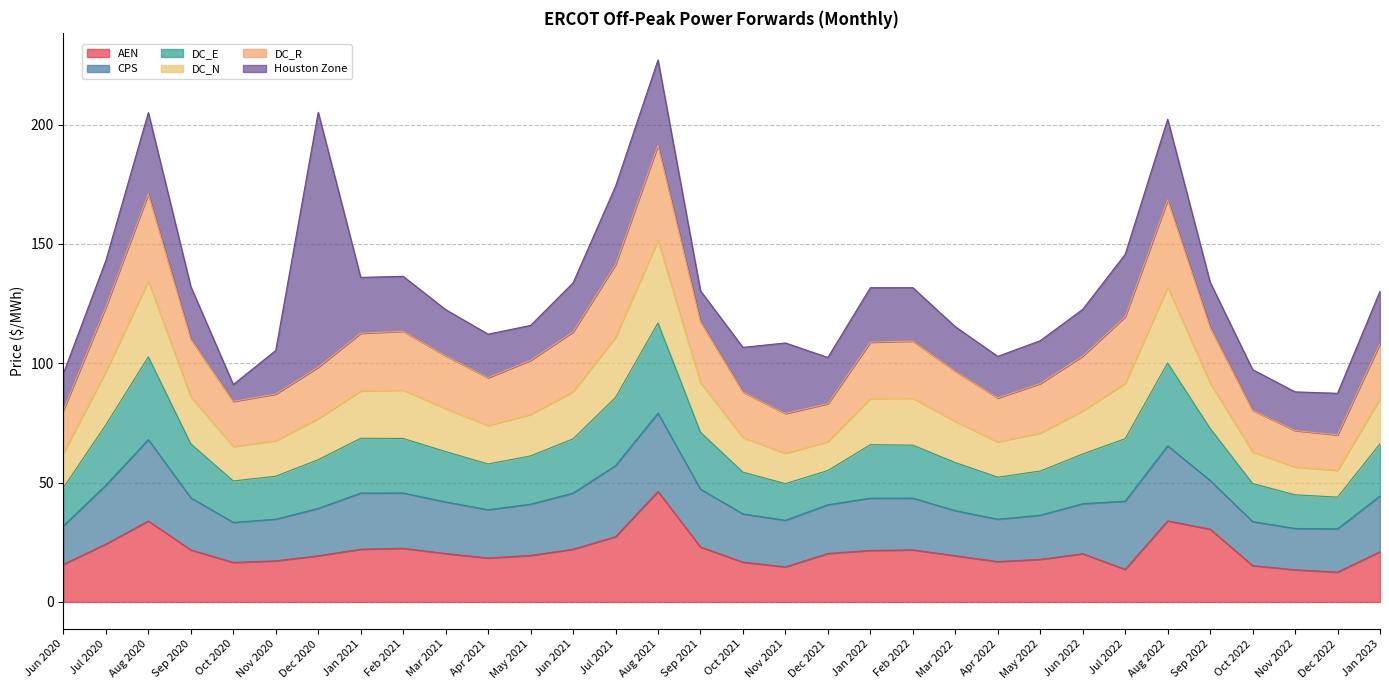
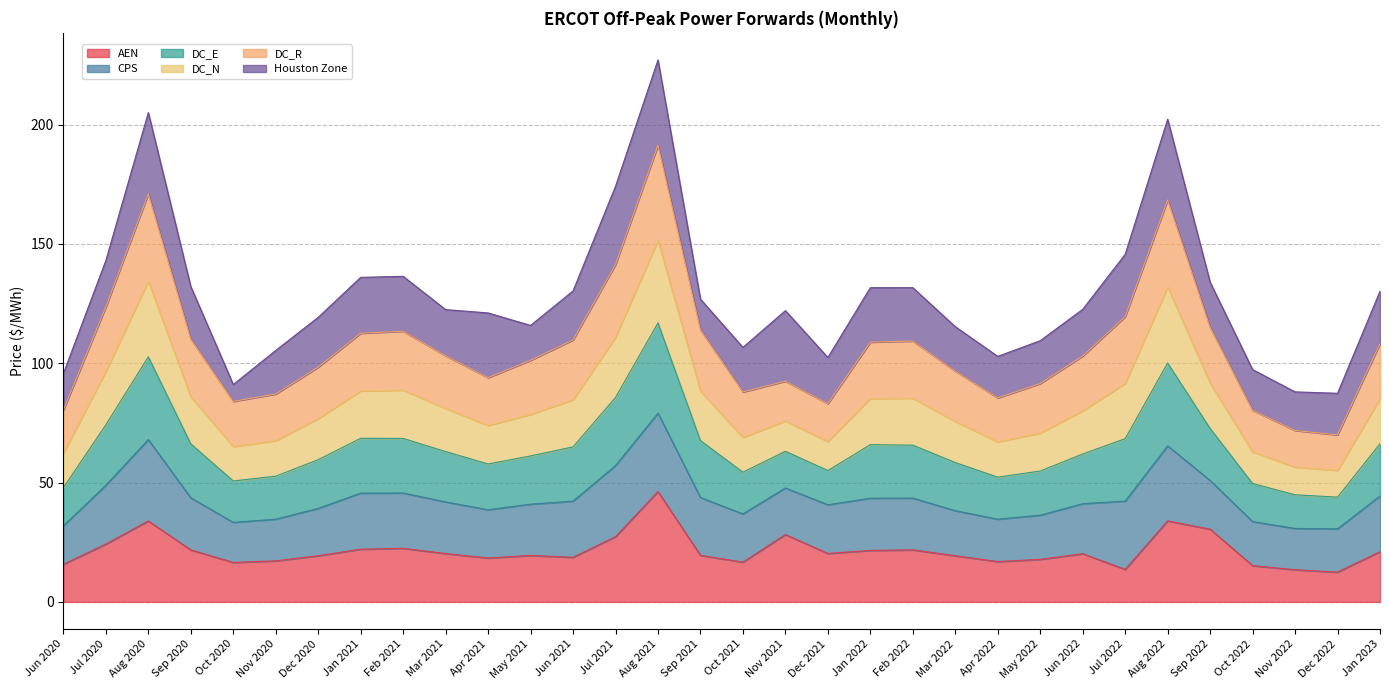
Houston Zone, Dec 2020: 107 -> 21
Houston Zone, Apr 2021: 18 -> 27
AEN, Jun 2021: 22 -> 19
AEN, Sep 2021: 23 -> 20
AEN, Nov 2021: 15 -> 28
